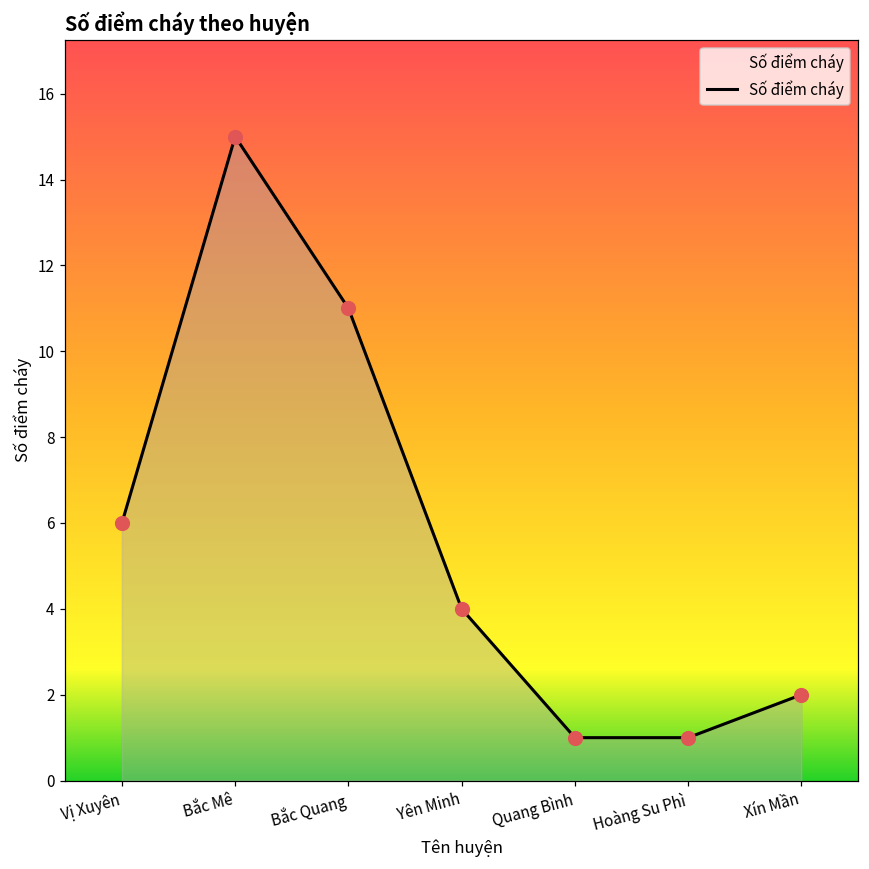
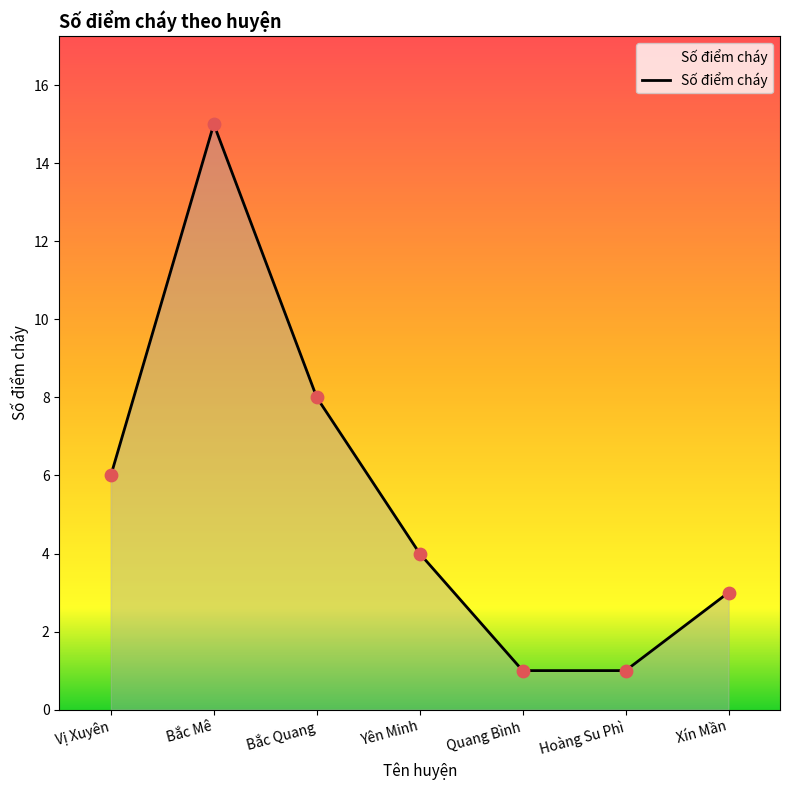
Bắc Quang: 11 -> 8
Xín Mần: 2 -> 3
